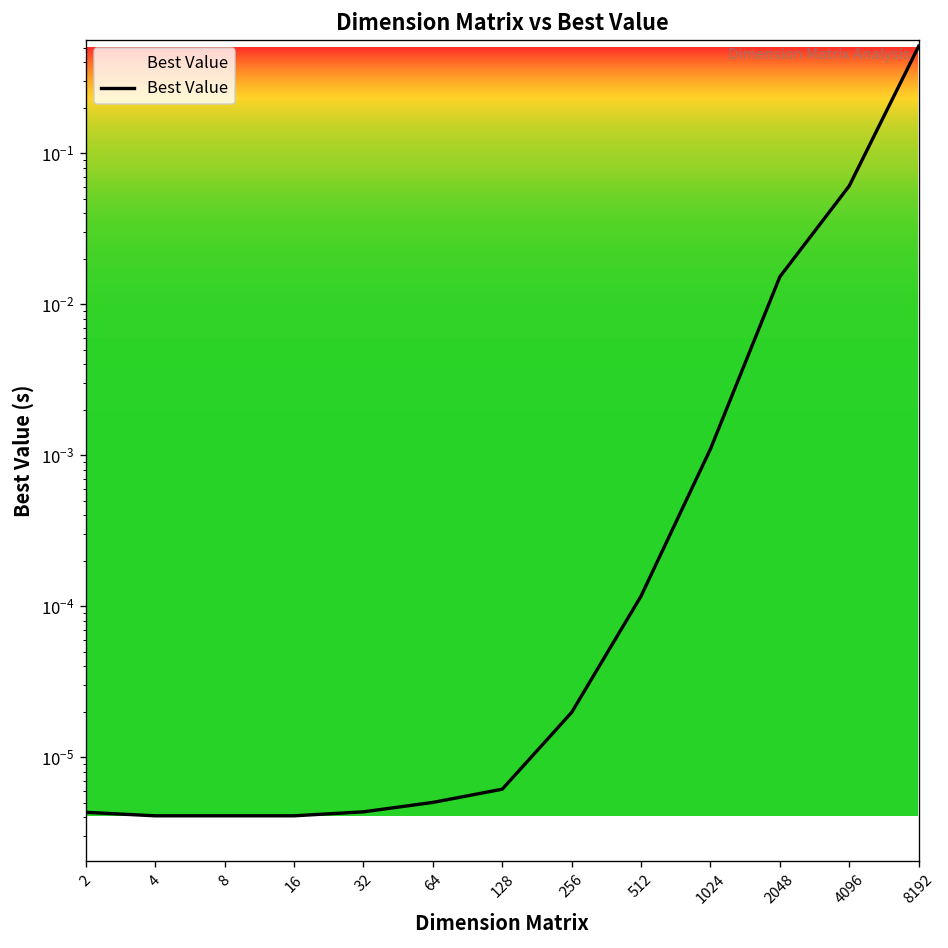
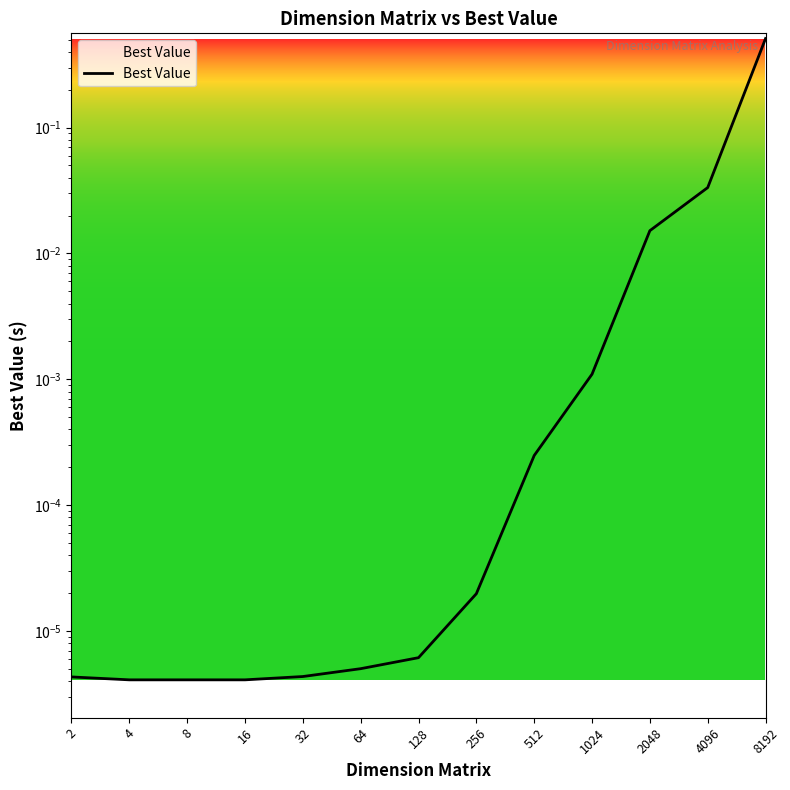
512: 0.00012 -> 0.00025
4096: 0.06 -> 0.033
